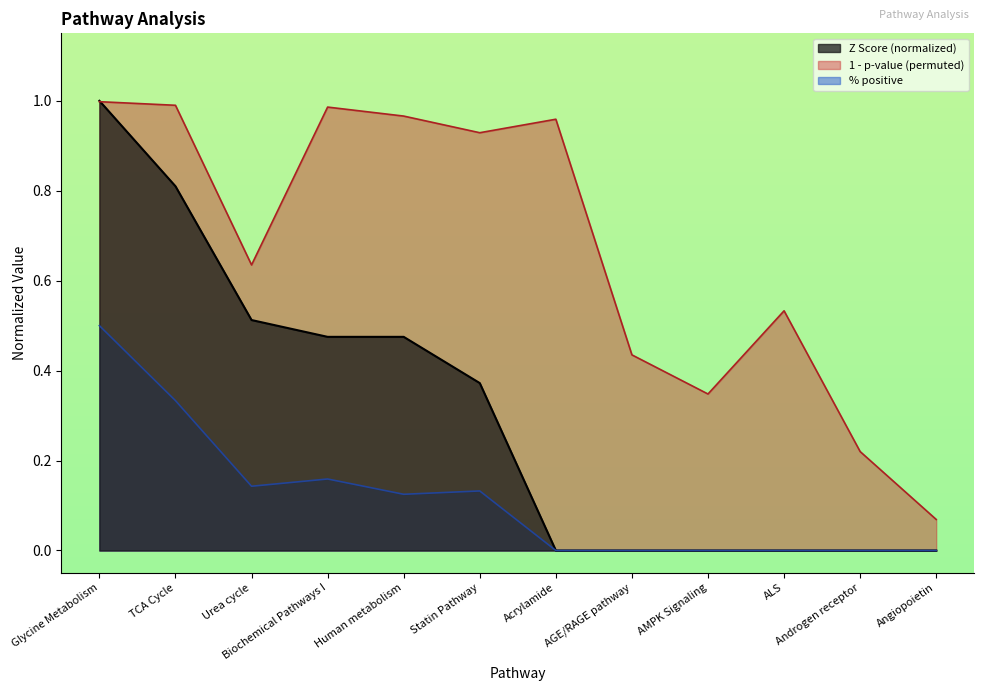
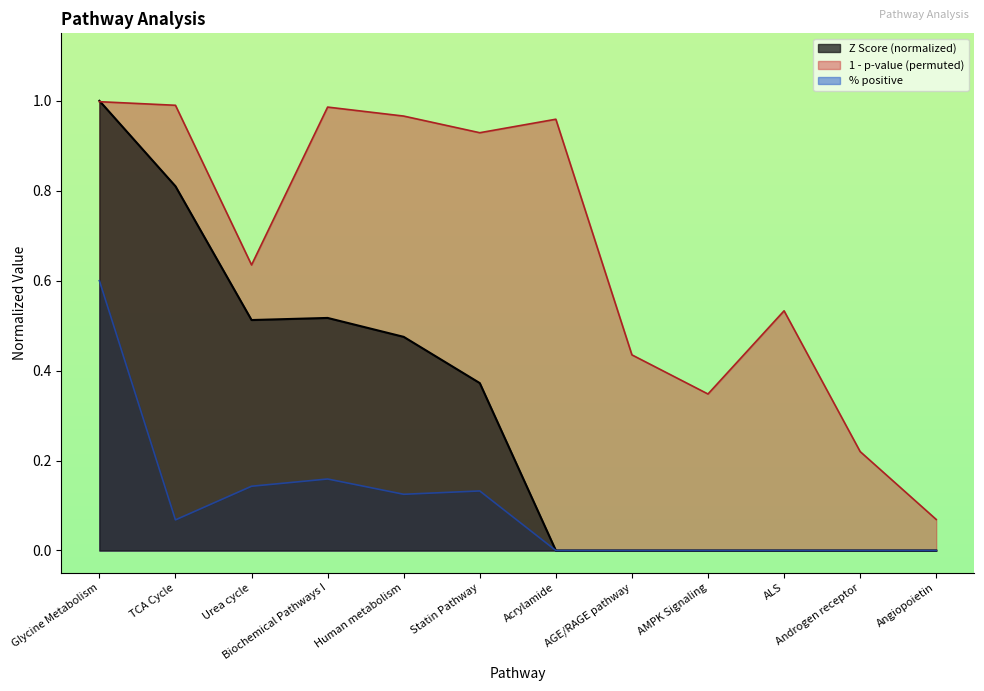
% positive, Glycine Metabolism: 0.5 -> 0.6
% positive, TCA Cycle: 0.33 -> 0.07
Z Score (normalized), Biochemical Pathways I: 0.48 -> 0.52
